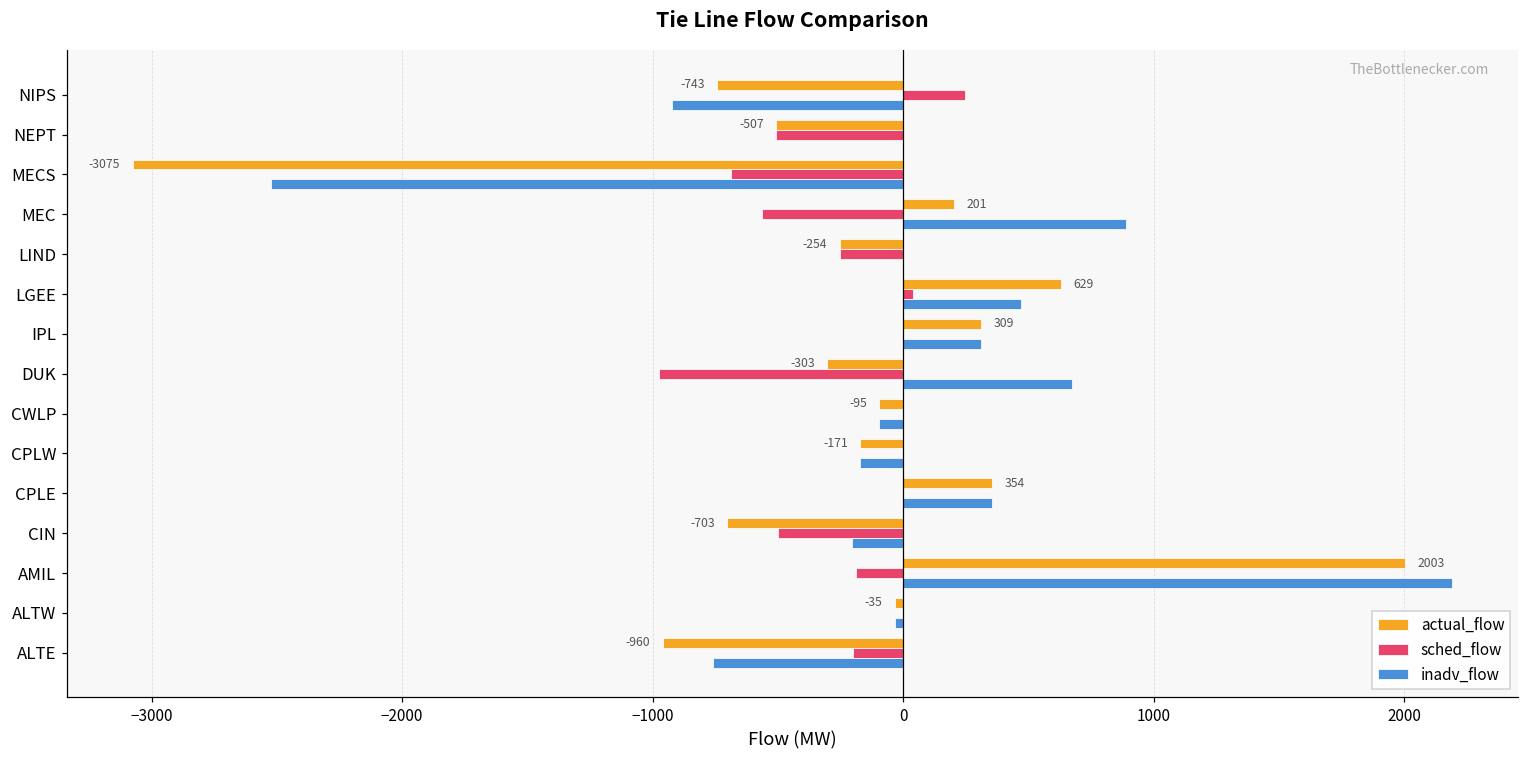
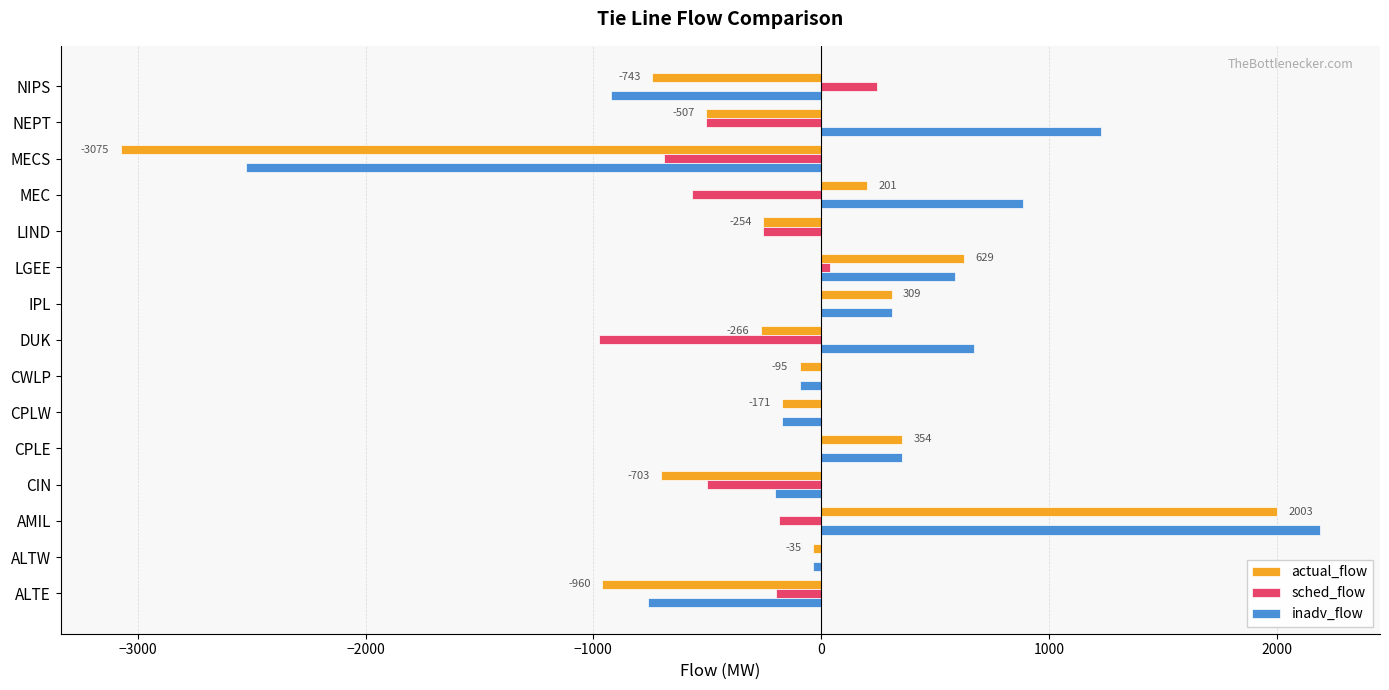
inadv_flow, NEPT: 0 -> 1230
inadv_flow, LGEE: 470 -> 590
actual_flow, DUK: -303 -> -266
